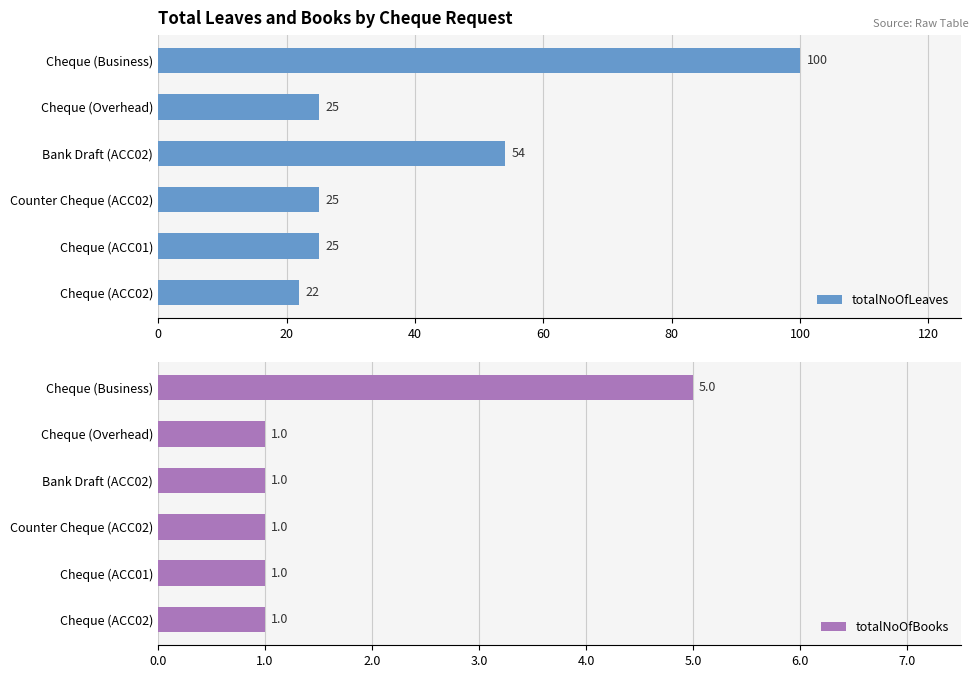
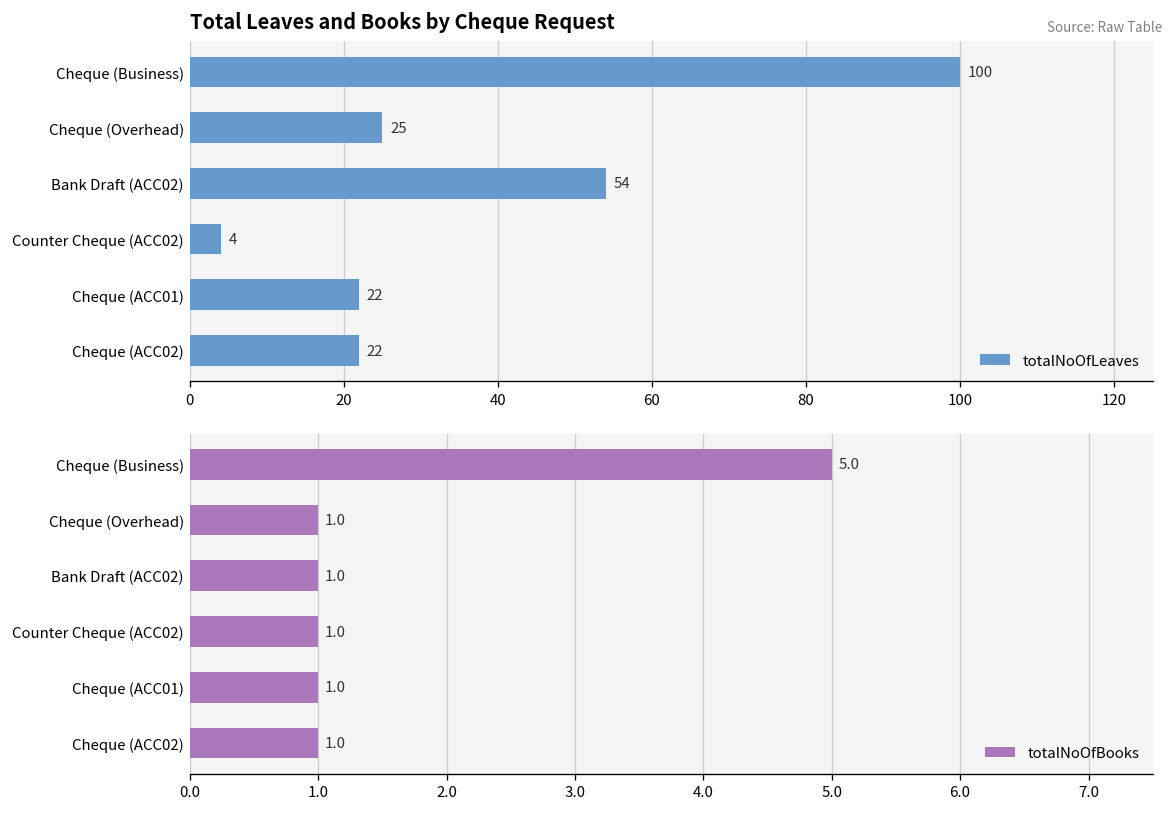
Total Leaves and Books by Cheque Request, Counter Cheque (ACC02): 25 -> 4
Total Leaves and Books by Cheque Request, Cheque (ACC01): 25 -> 22
